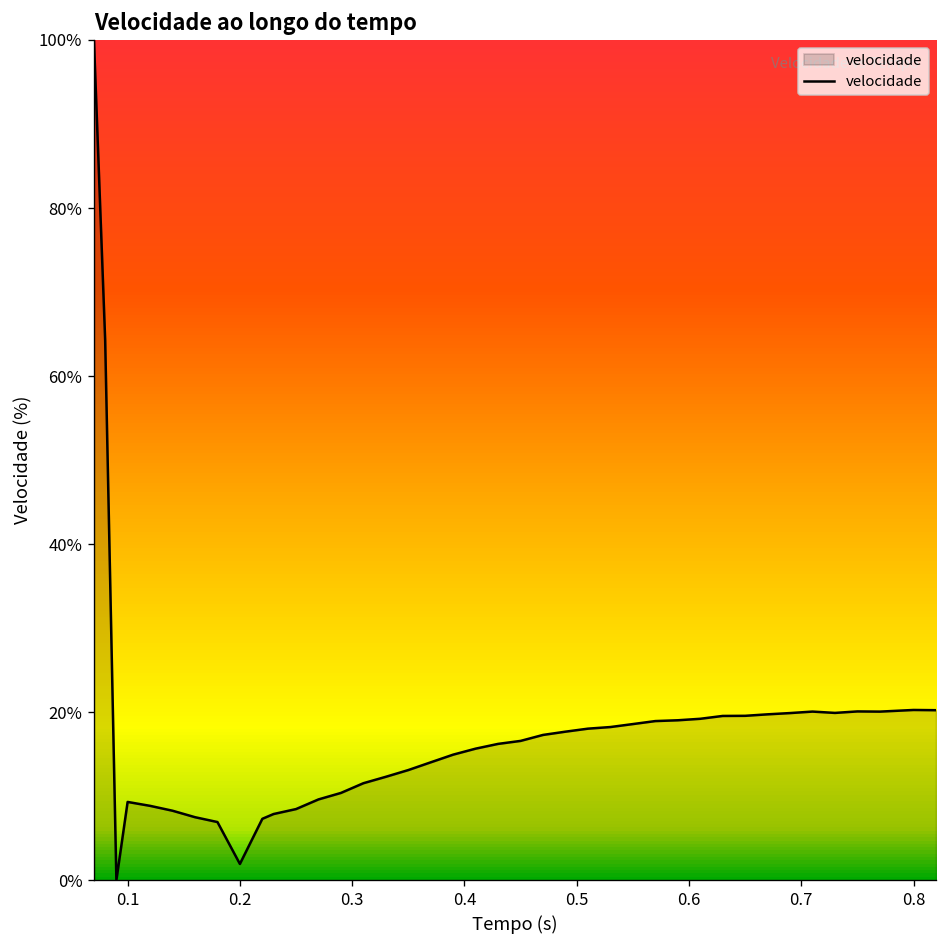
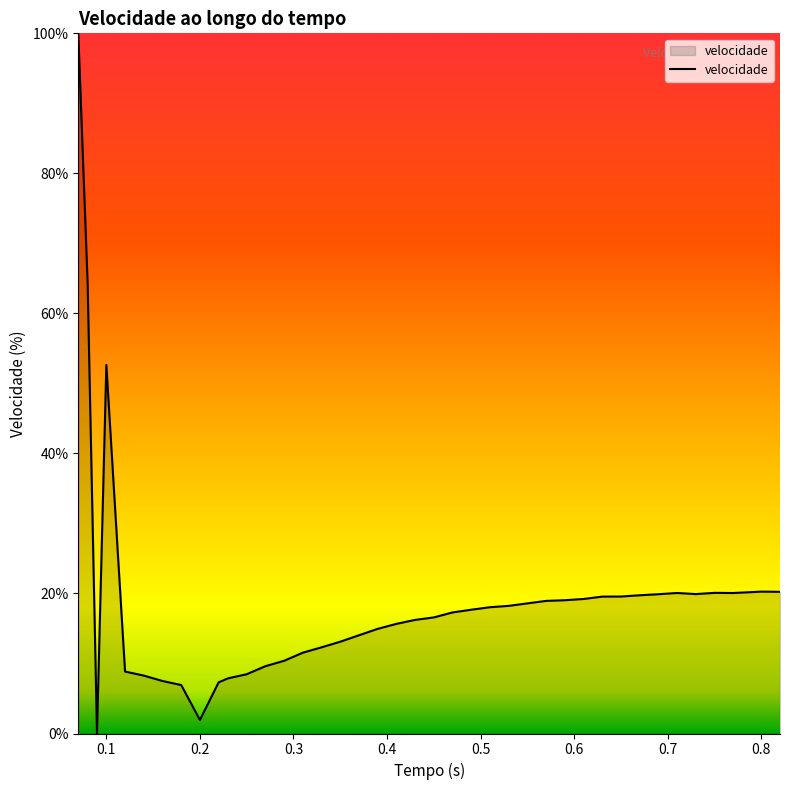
0.1: 9% -> 53%
